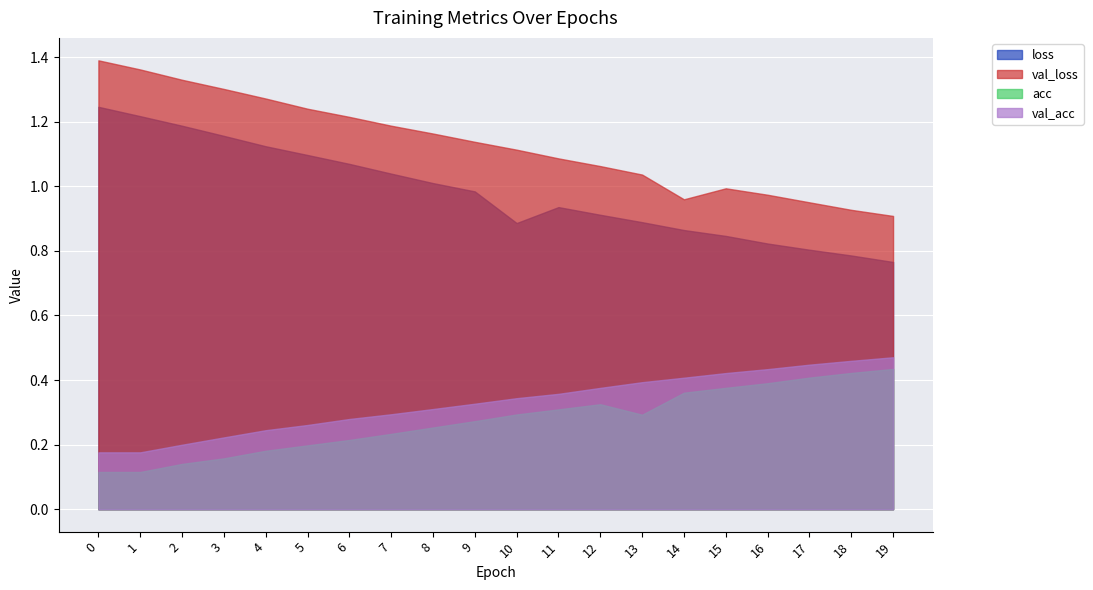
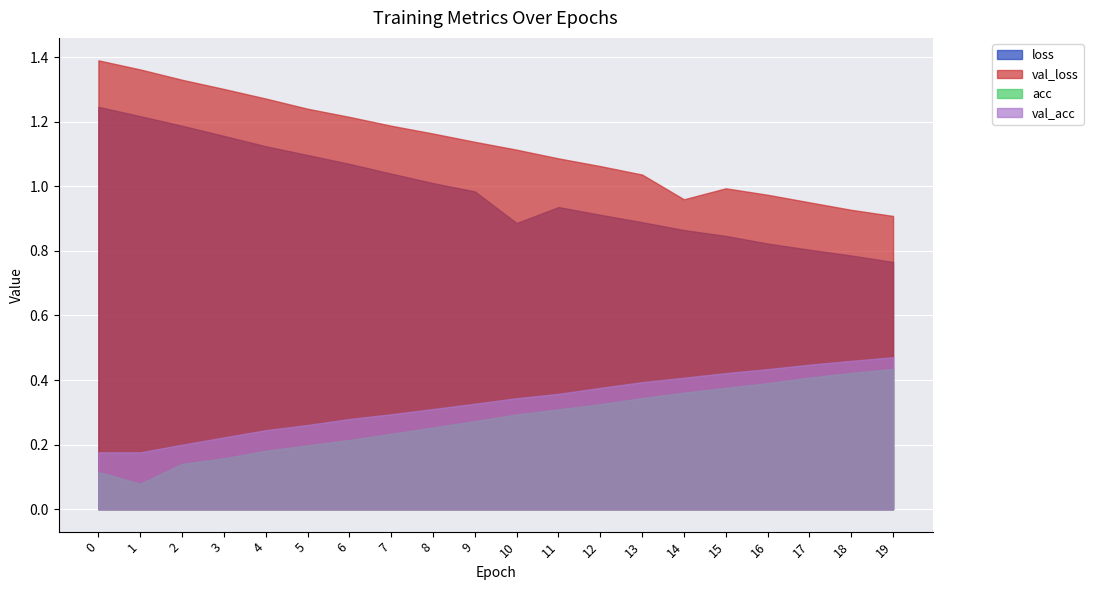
acc, 1: 0.12 -> 0.08
acc, 13: 0.29 -> 0.34
